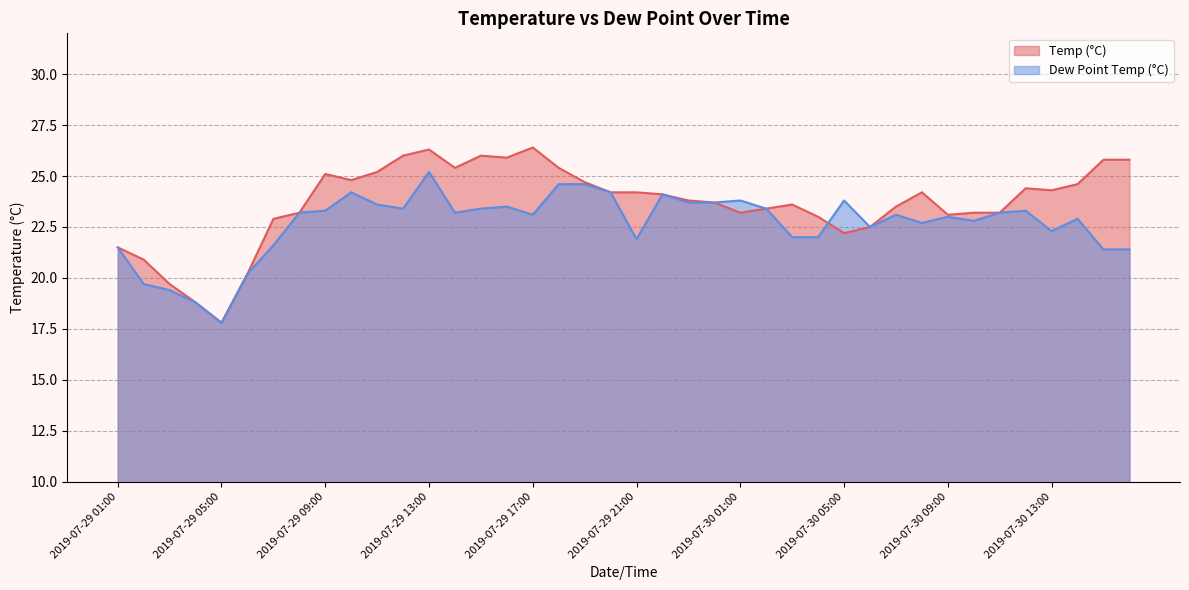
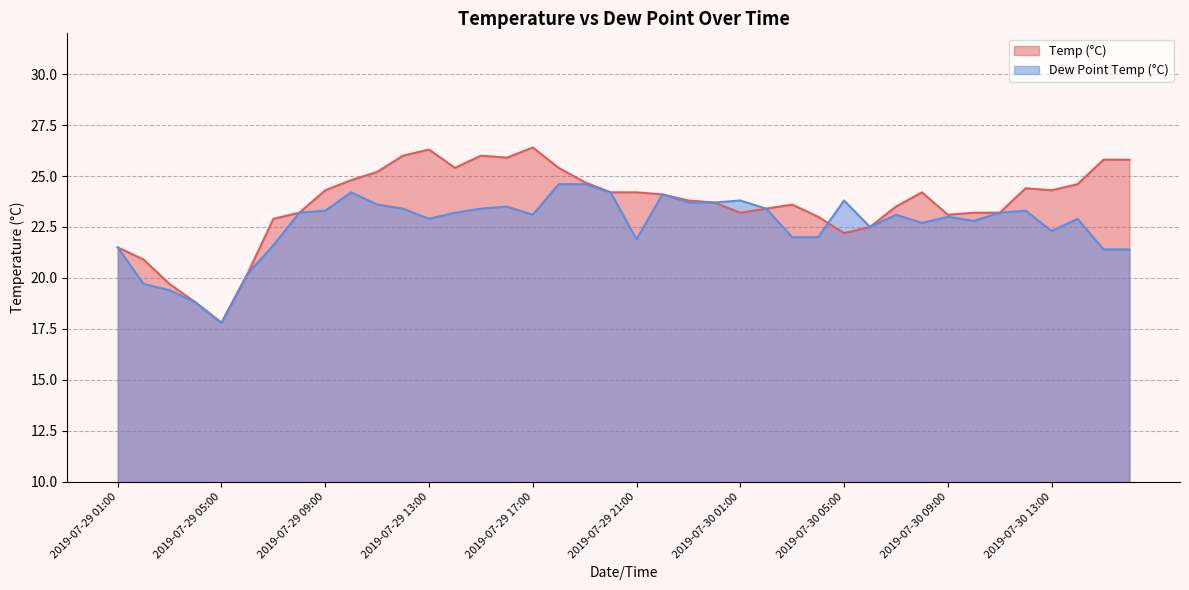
Temp (°C), 2019-07-29 09:00: 25.1 -> 24.3
Dew Point Temp (°C), 2019-07-29 13:00: 25.2 -> 22.9
